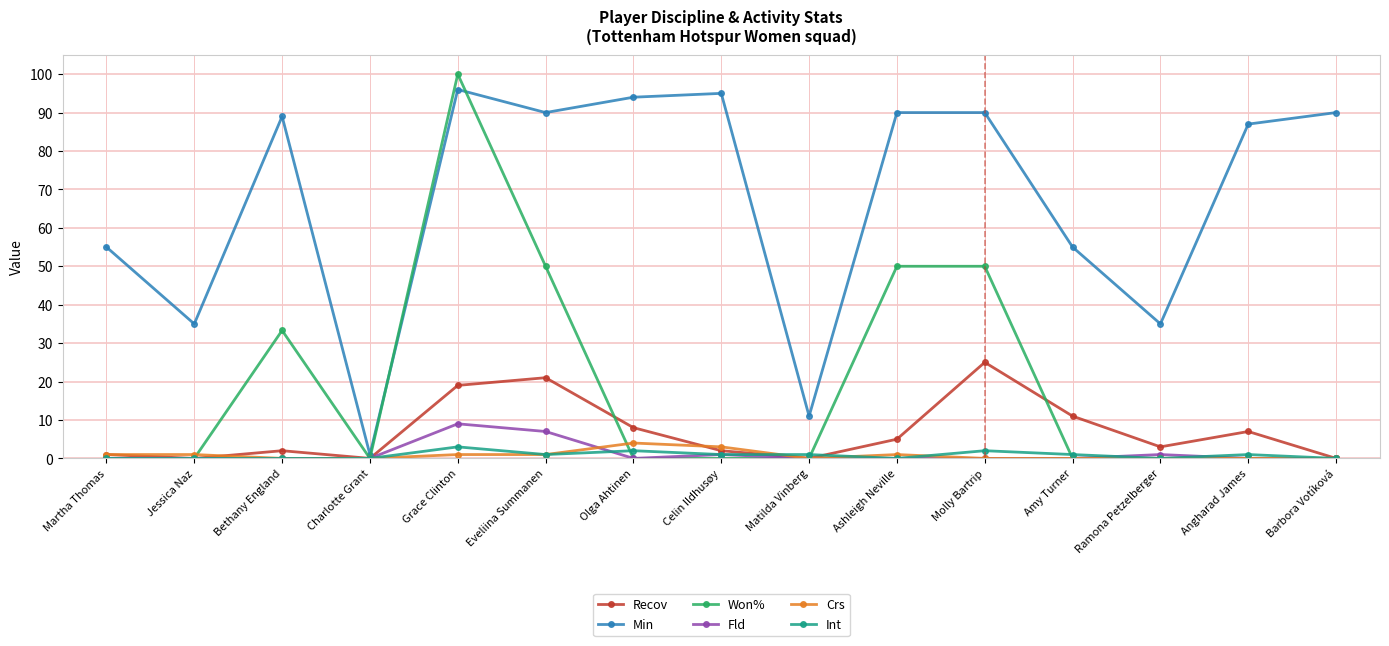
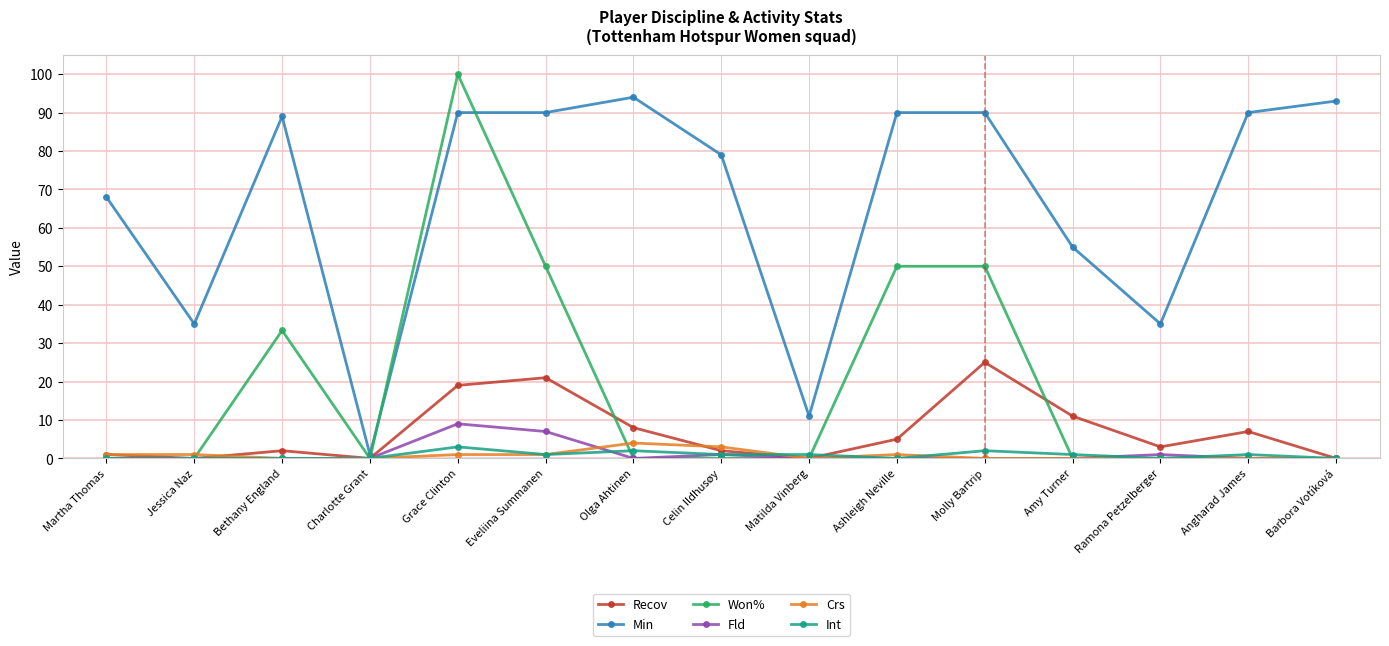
Min, Martha Thomas: 55 -> 68
Min, Grace Clinton: 96 -> 90
Min, Celin Ildhusøy: 95 -> 79
Min, Angharad James: 87 -> 90
Min, Barbora Votíková: 90 -> 93
